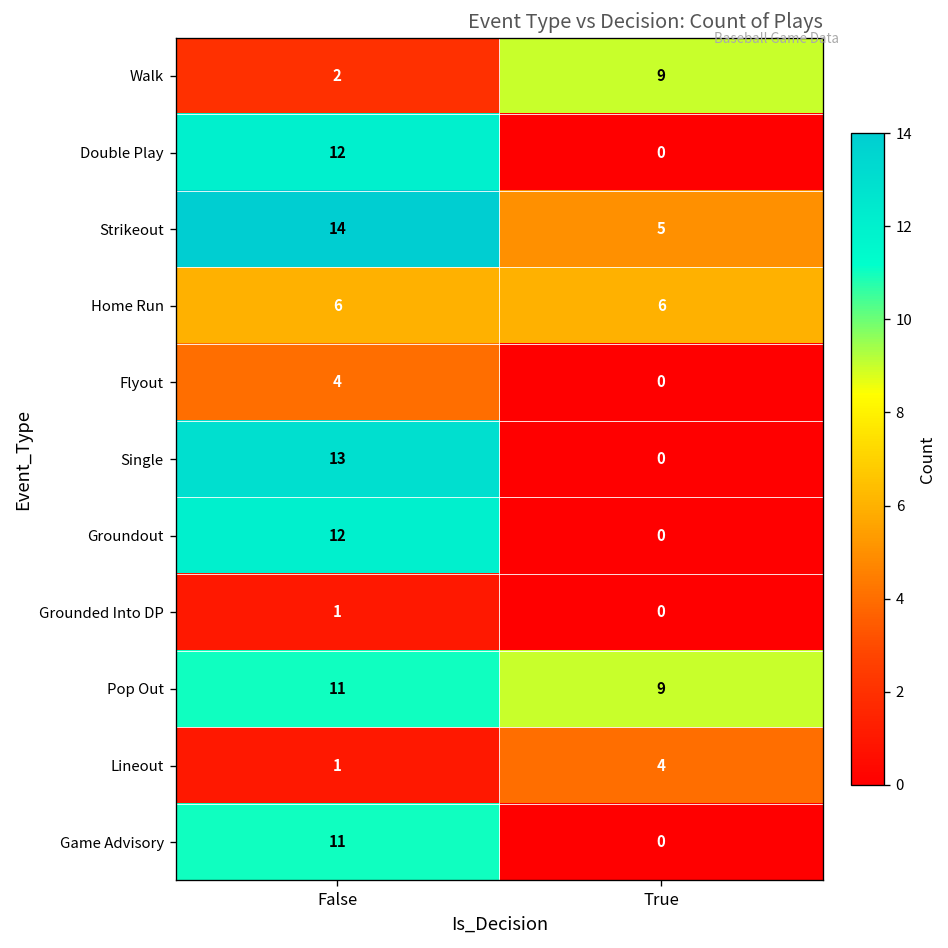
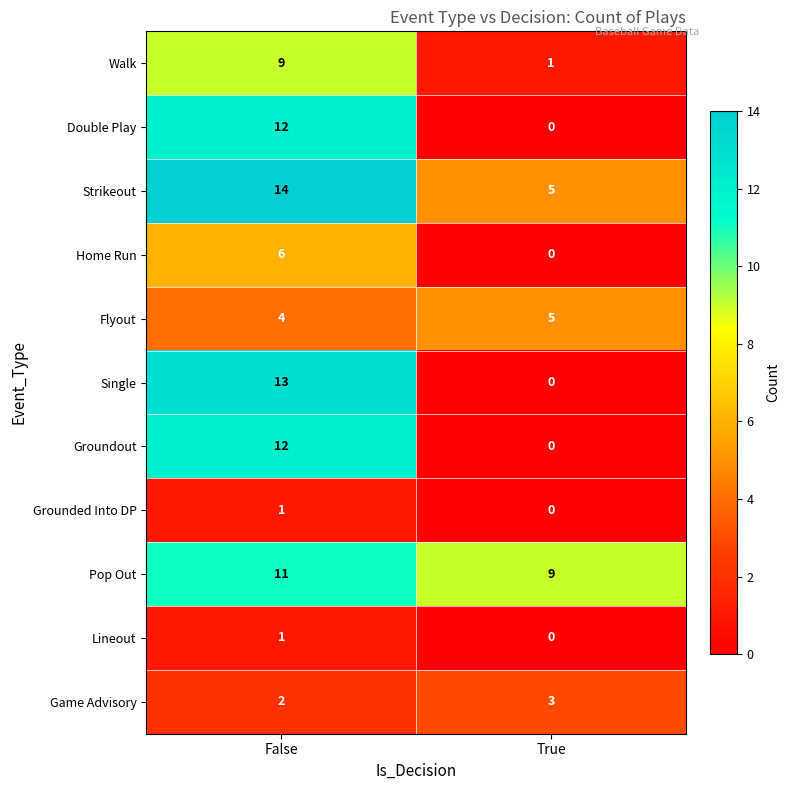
Walk, False: 2 -> 9
Walk, True: 9 -> 1
Home Run, True: 6 -> 0
Flyout, True: 0 -> 5
Lineout, True: 4 -> 0
Game Advisory, False: 11 -> 2
Game Advisory, True: 0 -> 3
